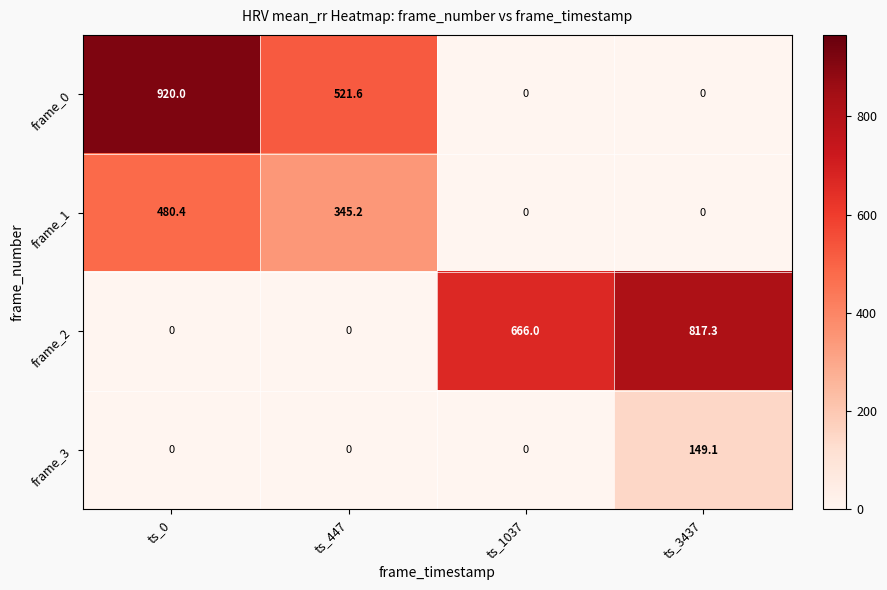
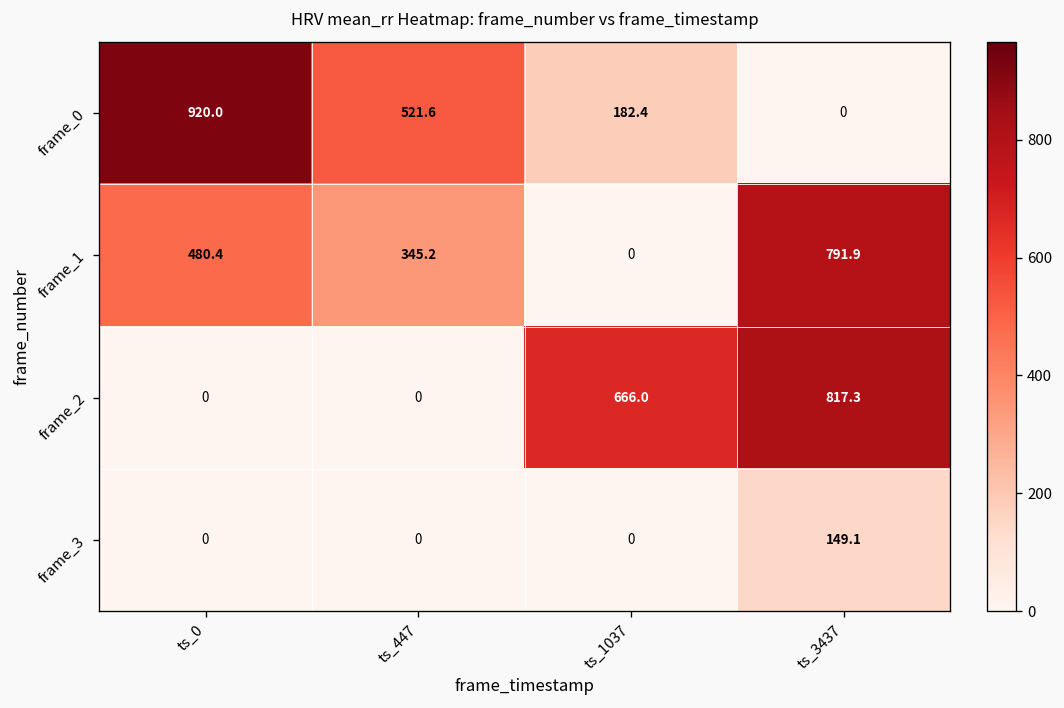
frame_0, ts_1037: 0 -> 182.4
frame_1, ts_3437: 0 -> 791.9
